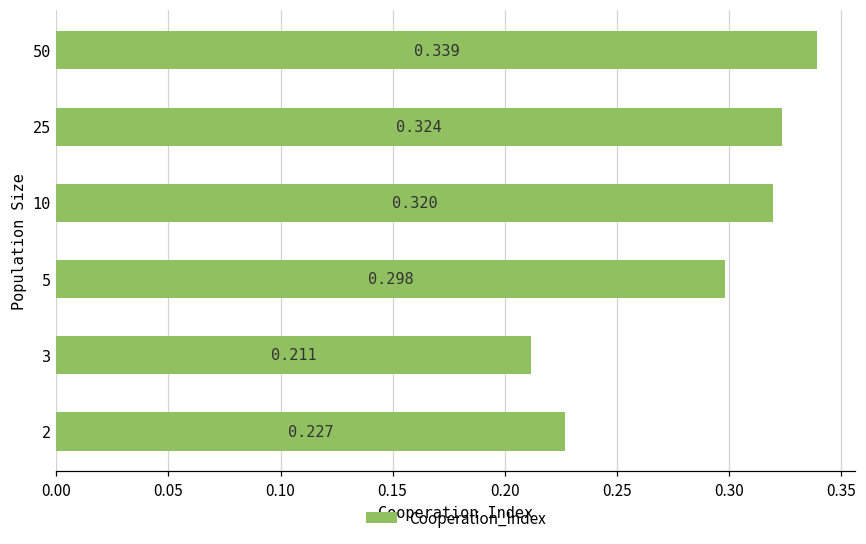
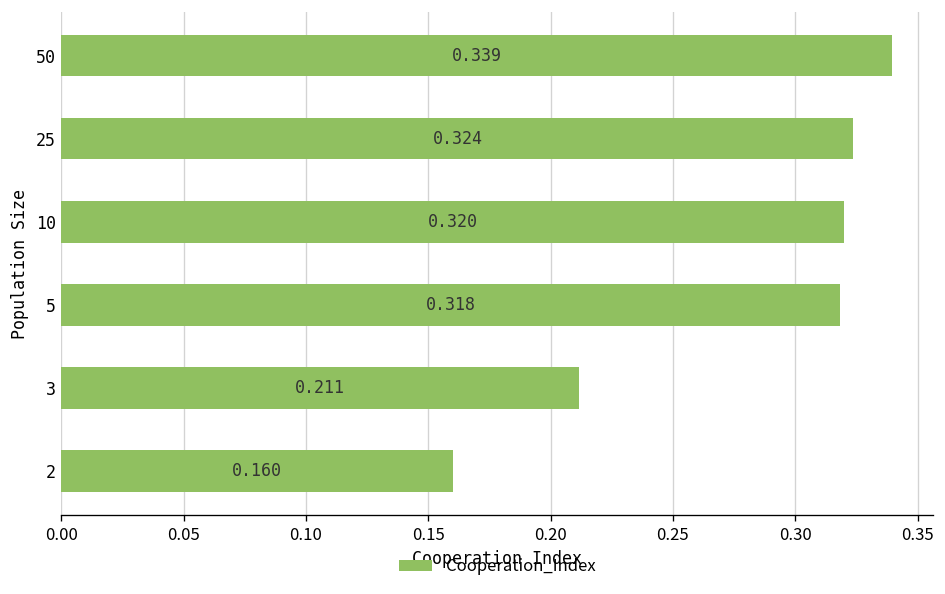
5: 0.298 -> 0.318
2: 0.227 -> 0.160
